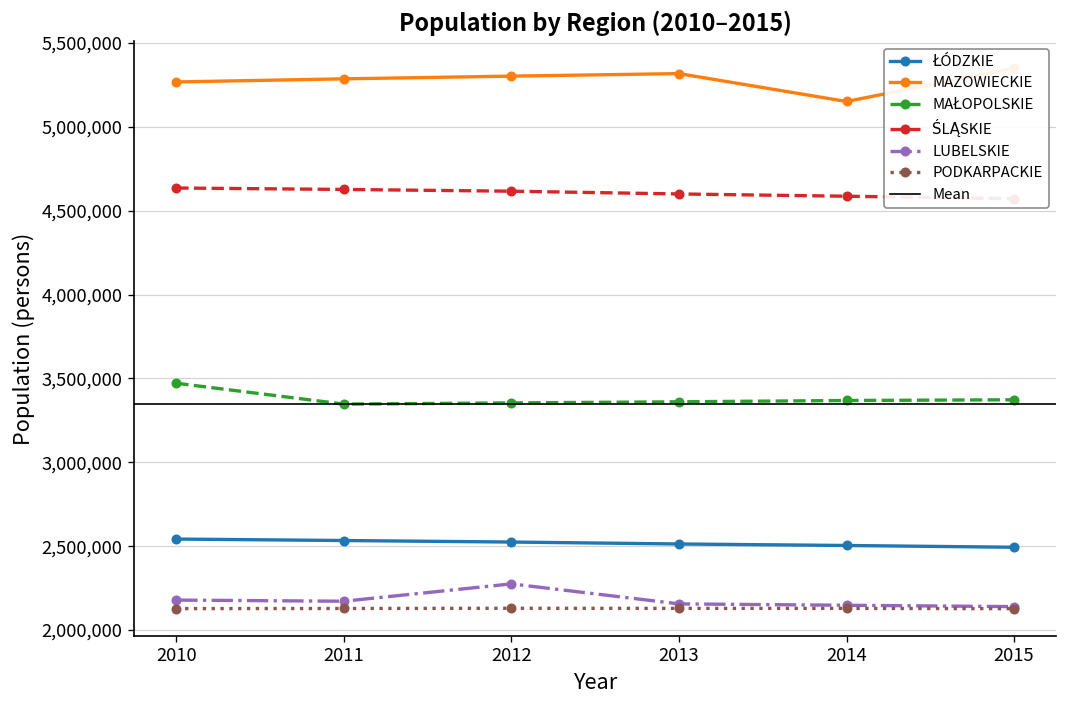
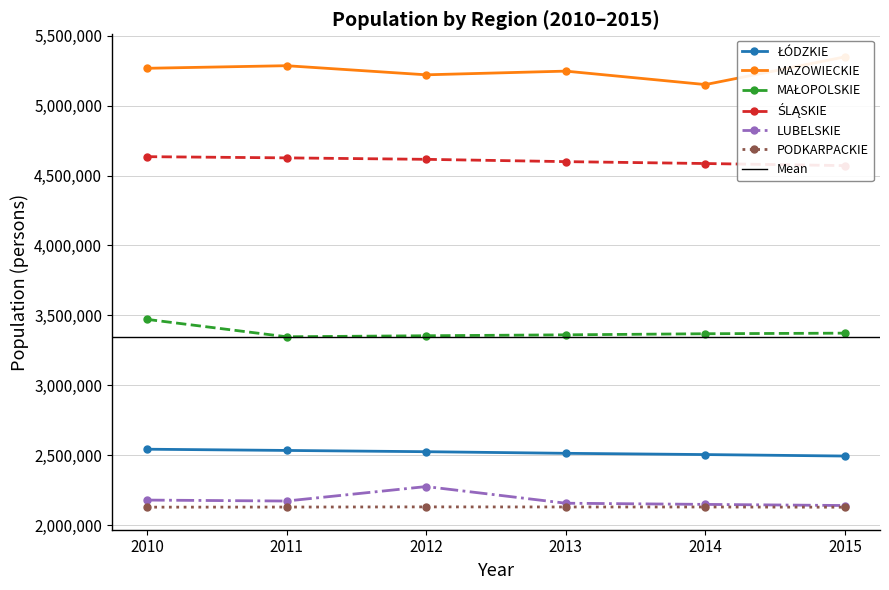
MAZOWIECKIE, 2012: 5,300,000 -> 5,220,000
MAZOWIECKIE, 2013: 5,320,000 -> 5,250,000
